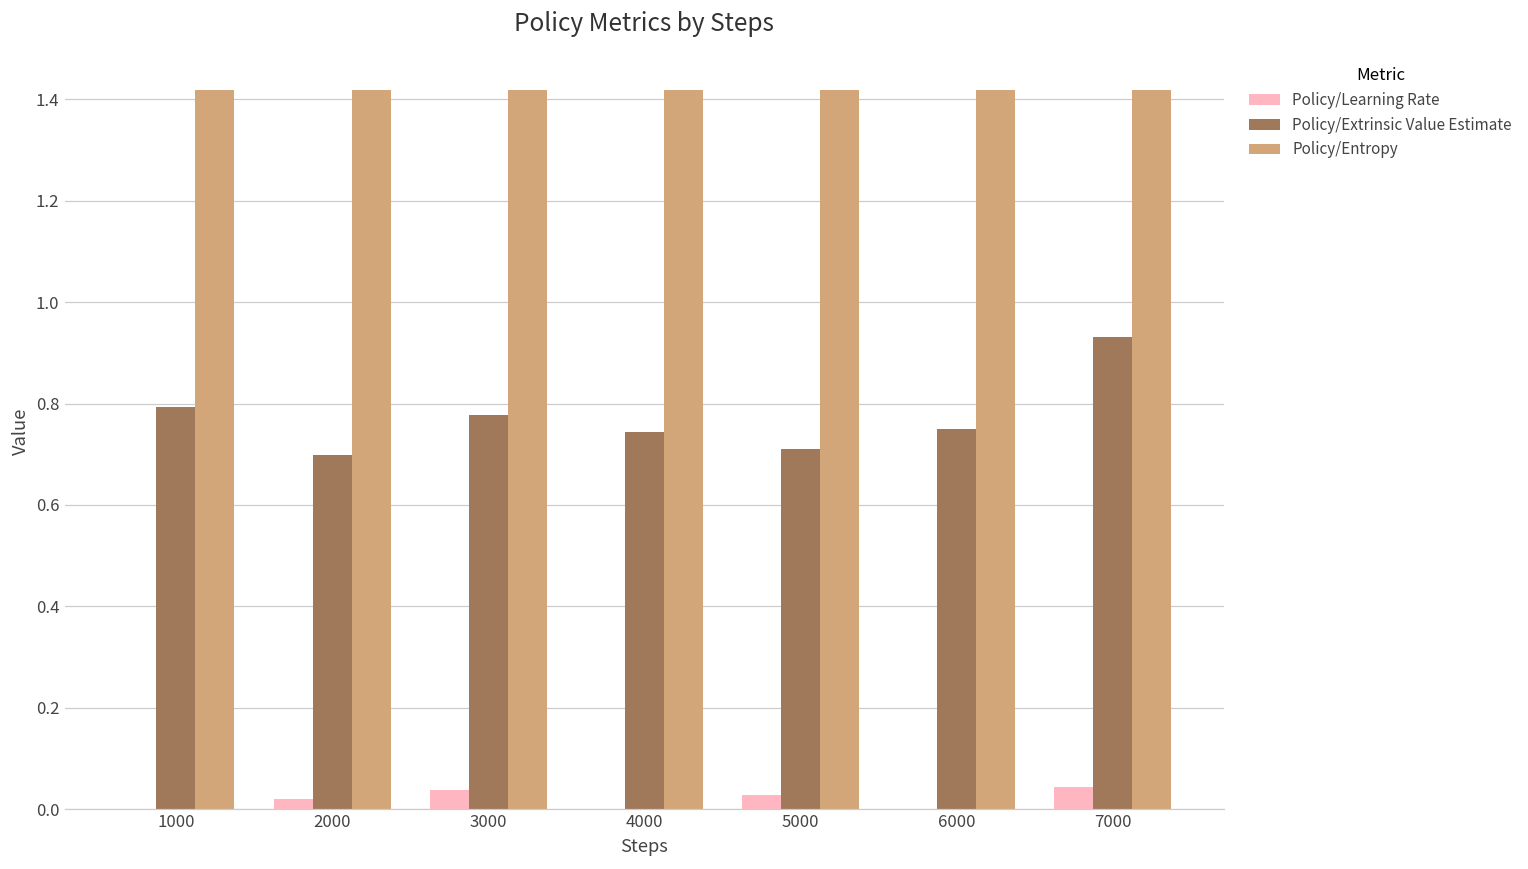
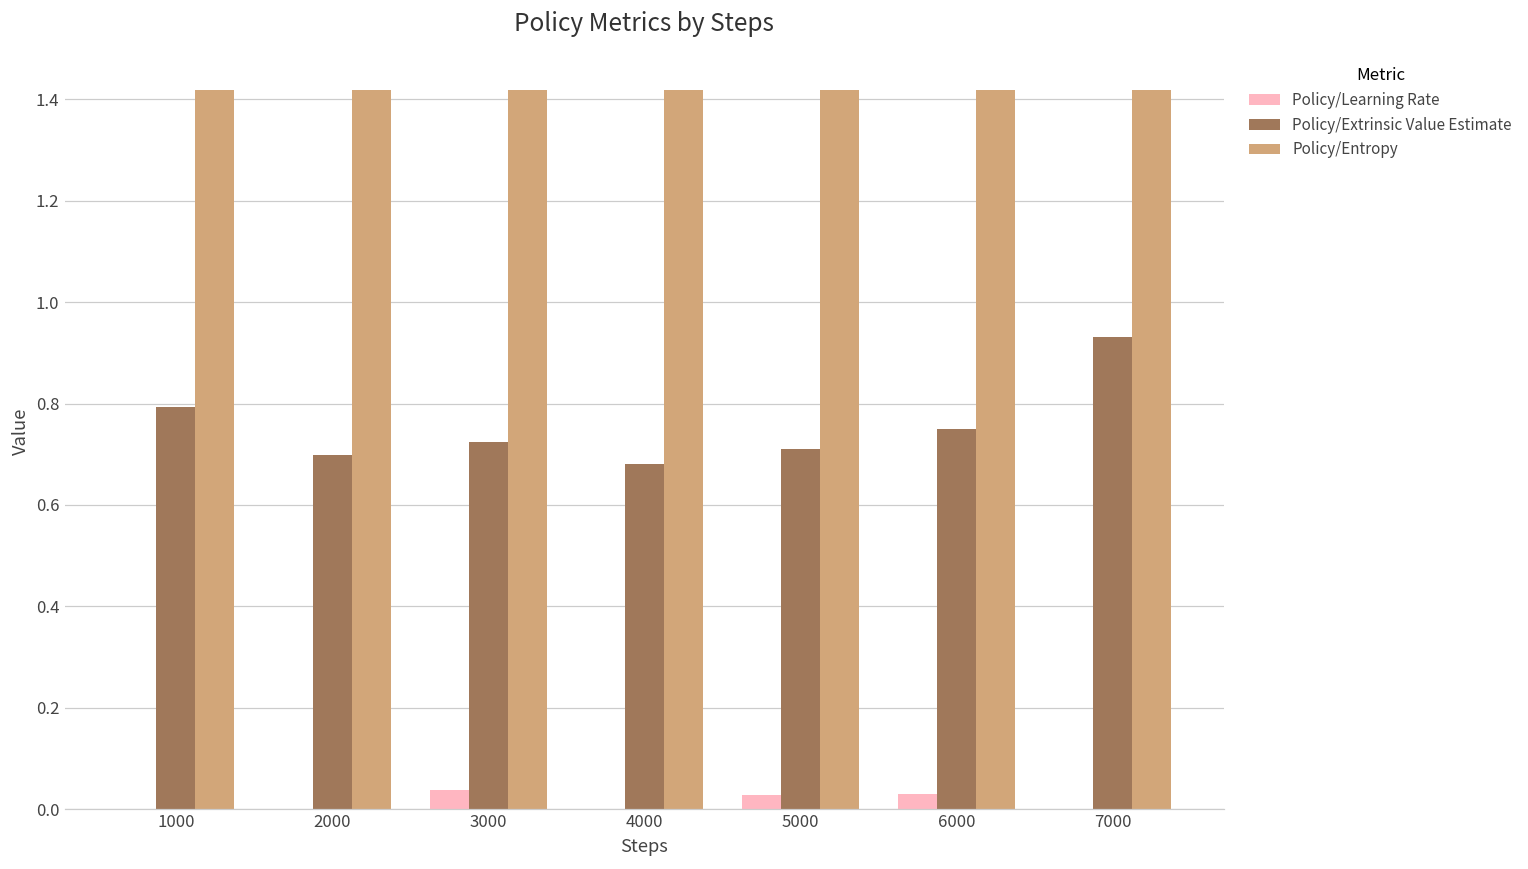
Policy/Learning Rate, 2000: 0.02 -> 0.00
Policy/Extrinsic Value Estimate, 3000: 0.78 -> 0.72
Policy/Extrinsic Value Estimate, 4000: 0.74 -> 0.68
Policy/Learning Rate, 6000: 0.00 -> 0.03
Policy/Learning Rate, 7000: 0.04 -> 0.00
